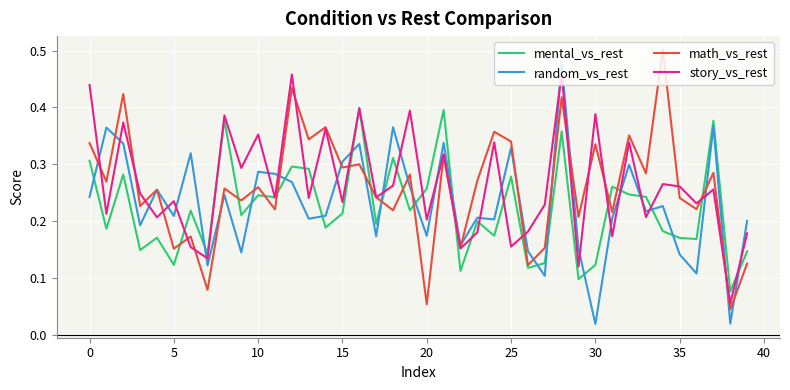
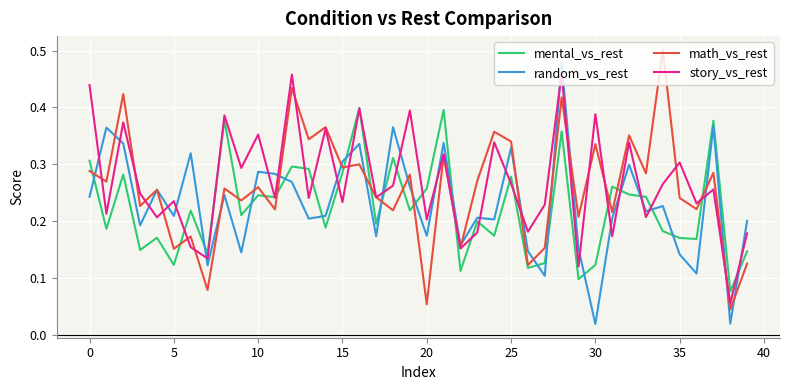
math_vs_rest, 0: 0.34 -> 0.29
mental_vs_rest, 15: 0.21 -> 0.29
story_vs_rest, 25: 0.16 -> 0.27
story_vs_rest, 35: 0.26 -> 0.30
